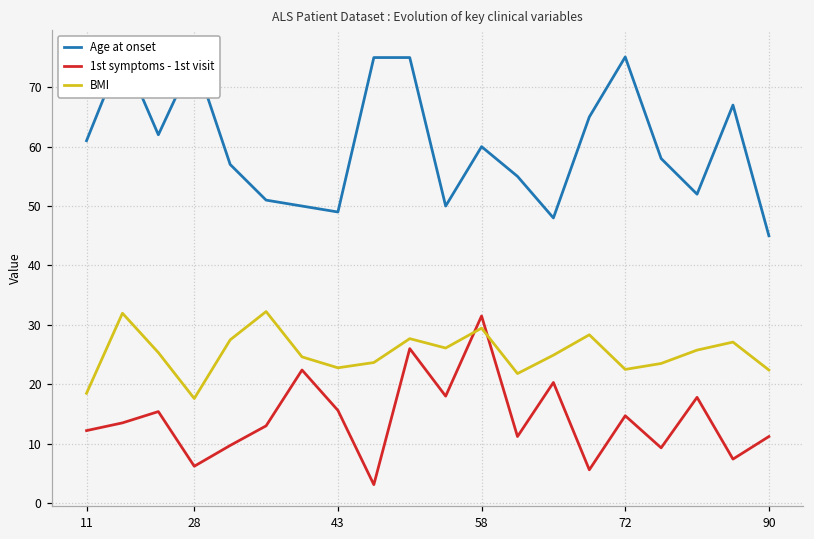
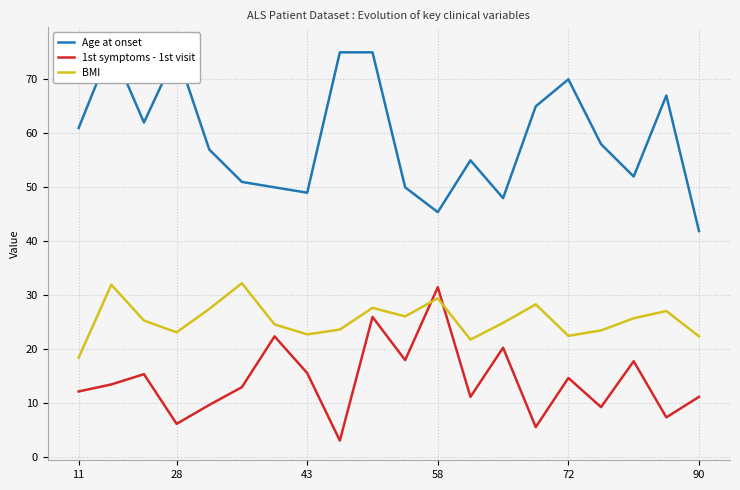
BMI, 28: 18 -> 23
Age at onset, 58: 60 -> 45
Age at onset, 72: 75 -> 70
Age at onset, 90: 45 -> 42
